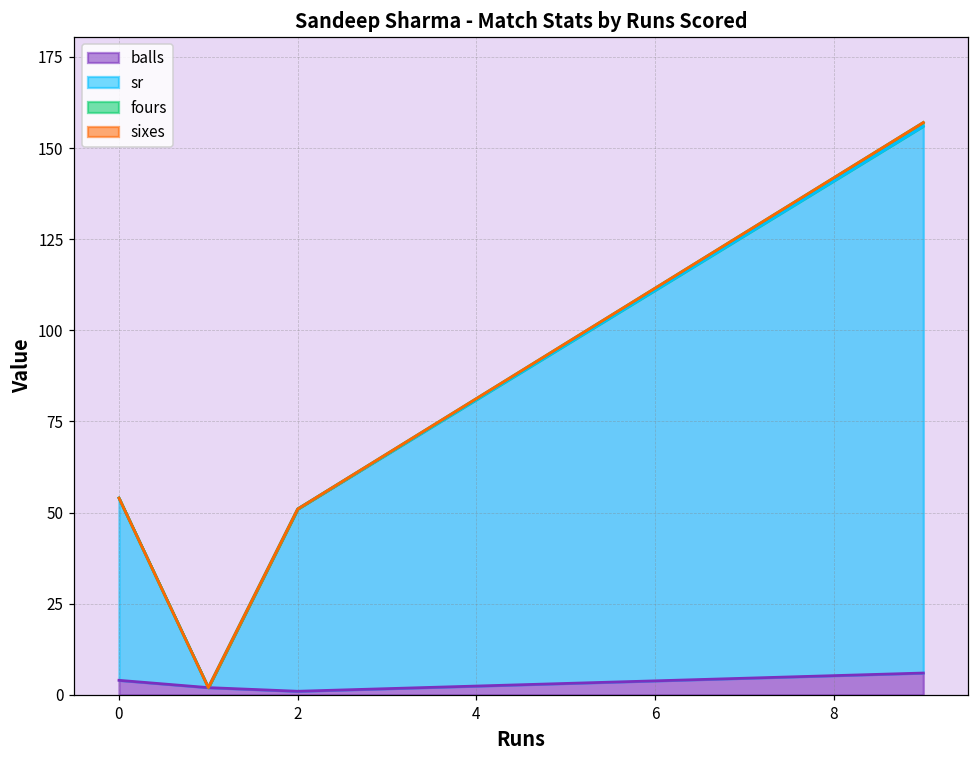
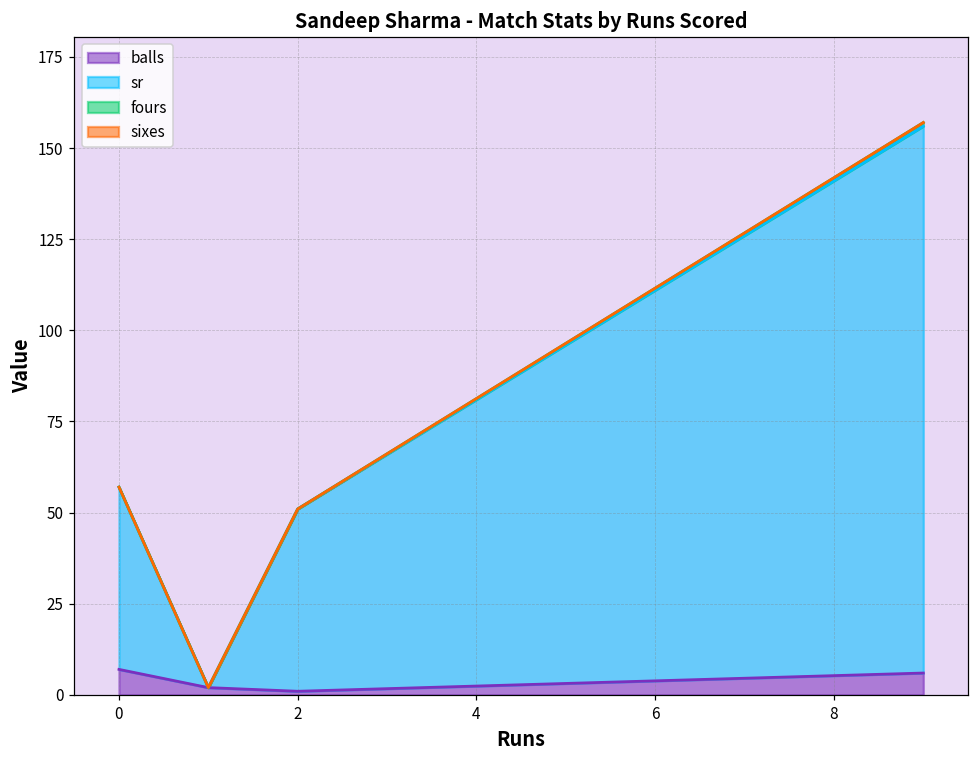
balls, 0: 4 -> 7
